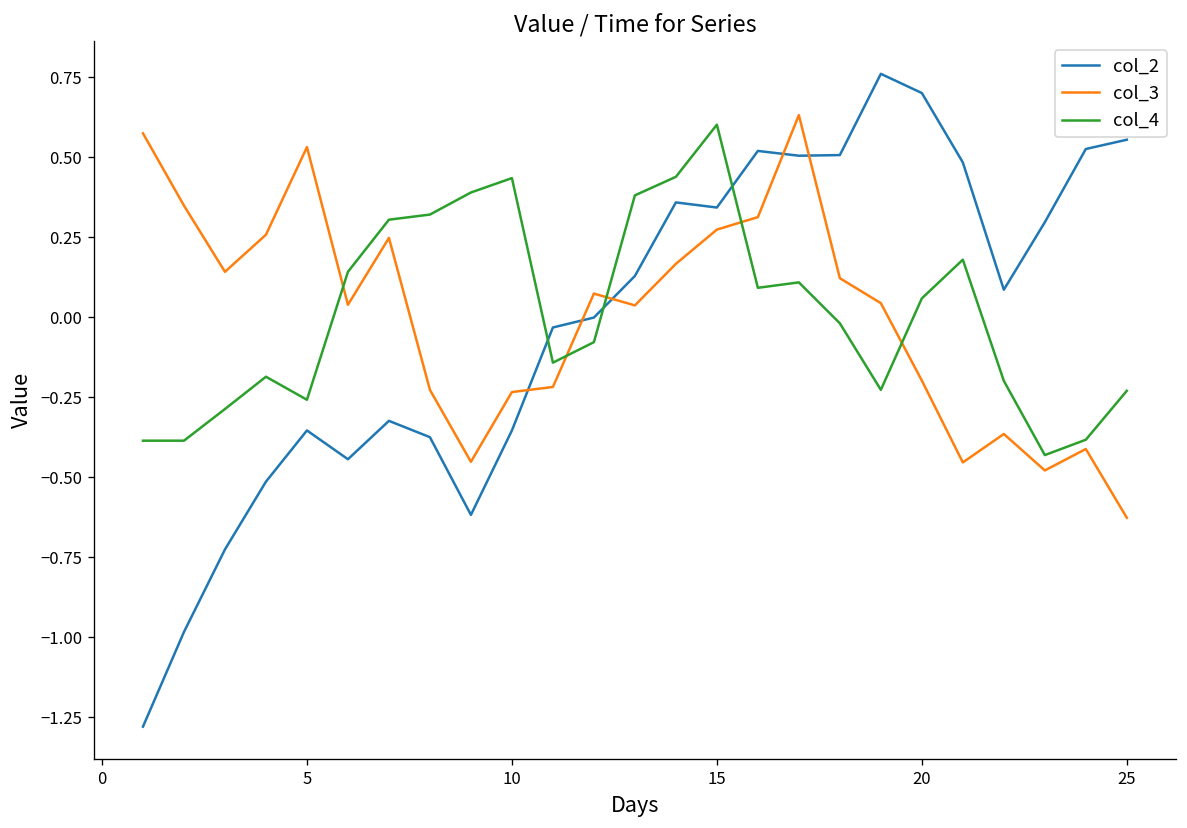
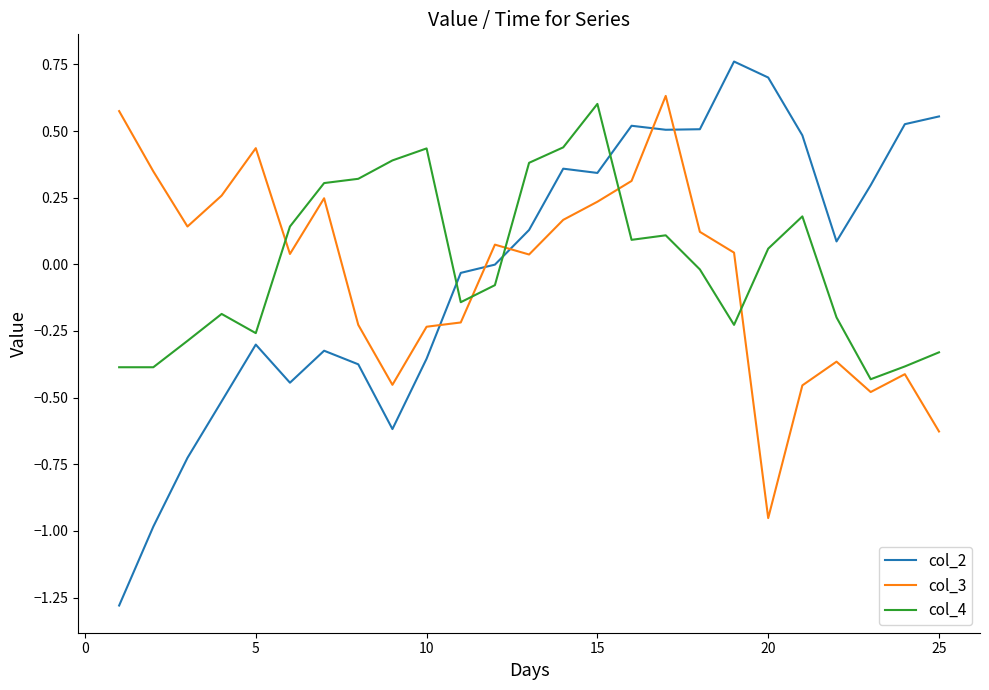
col_2, 5: -0.35 -> -0.30
col_3, 5: 0.53 -> 0.44
col_3, 15: 0.27 -> 0.24
col_3, 20: -0.20 -> -0.95
col_4, 25: -0.23 -> -0.33
